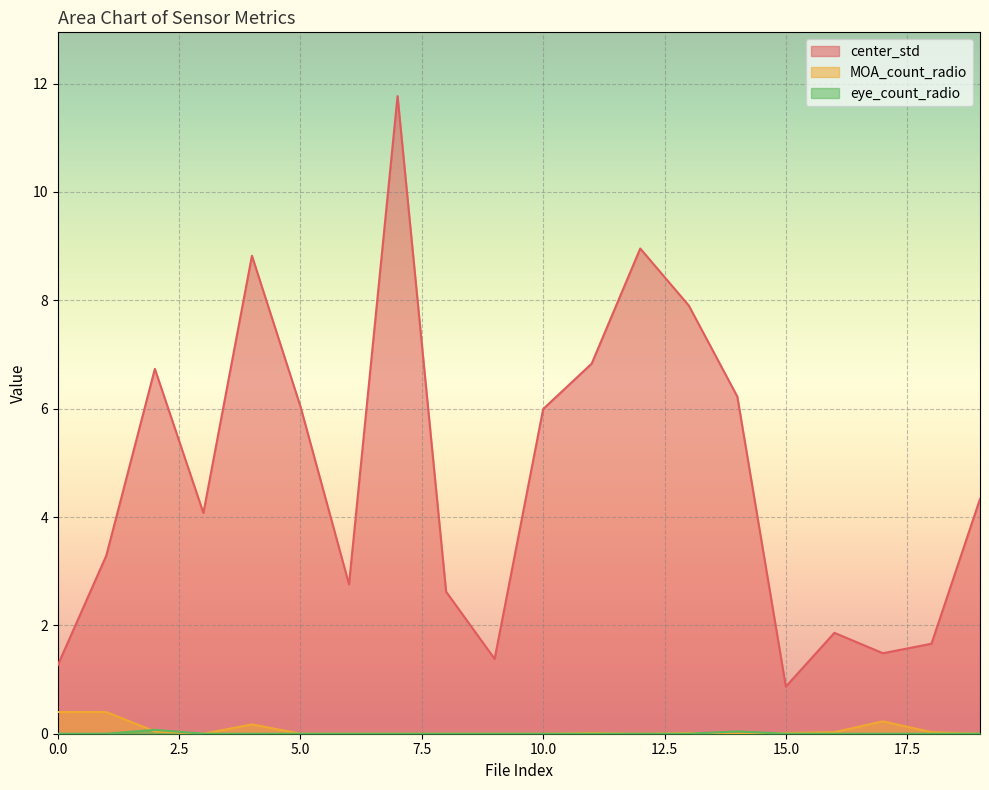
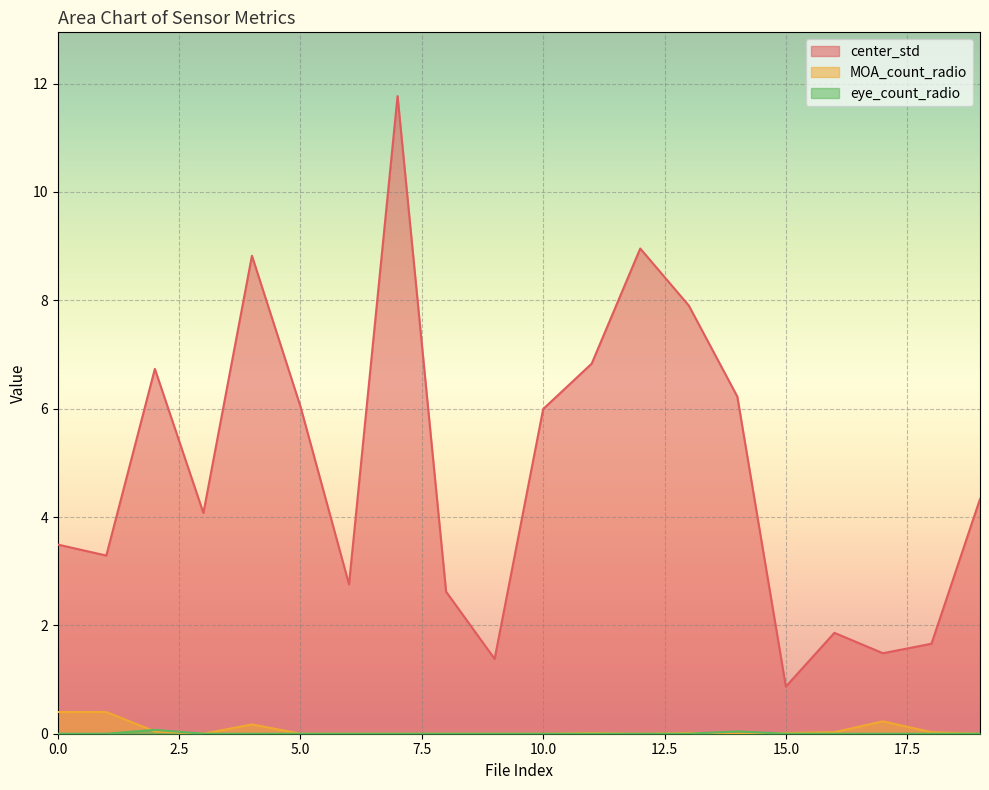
center_std, 0.0: 1.3 -> 3.5
